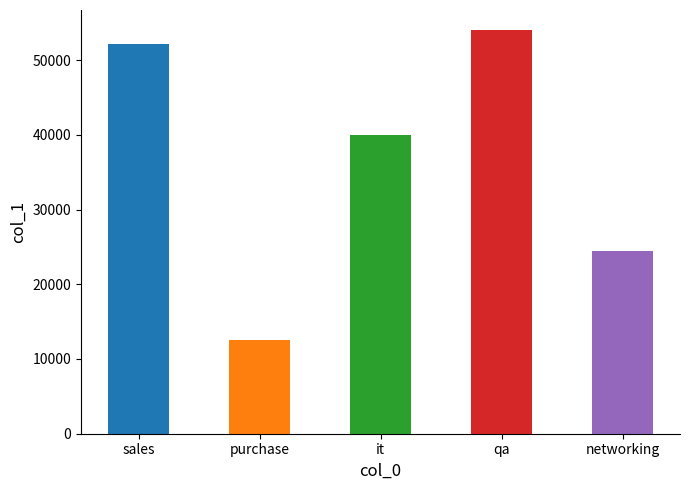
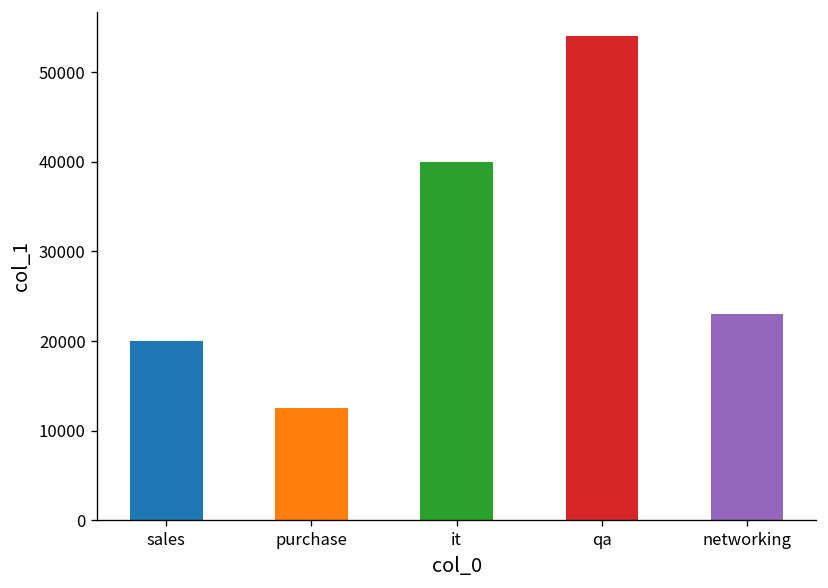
sales: 52000 -> 20000
networking: 24000 -> 23000
